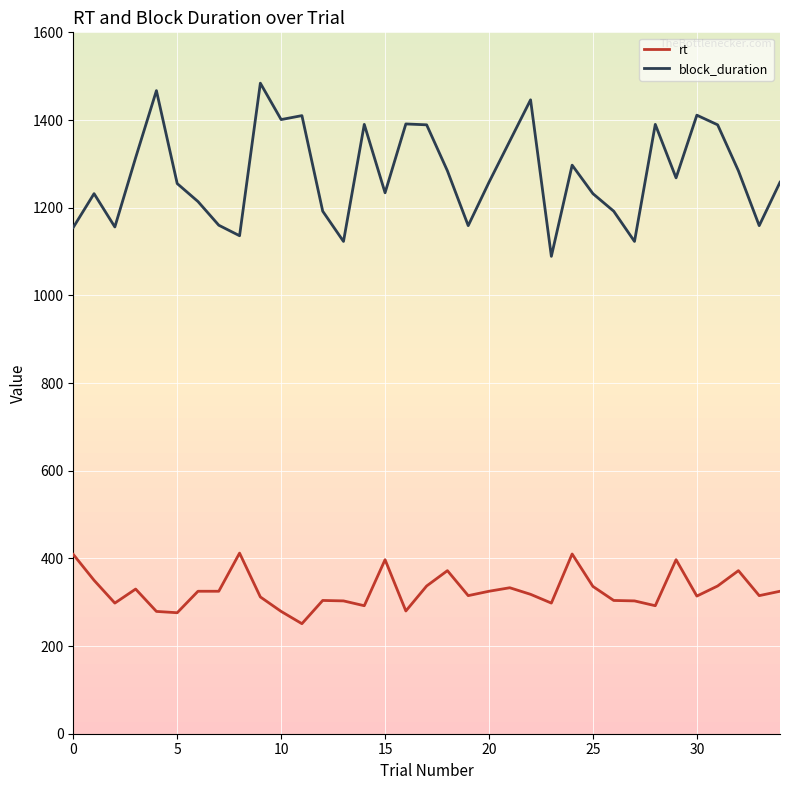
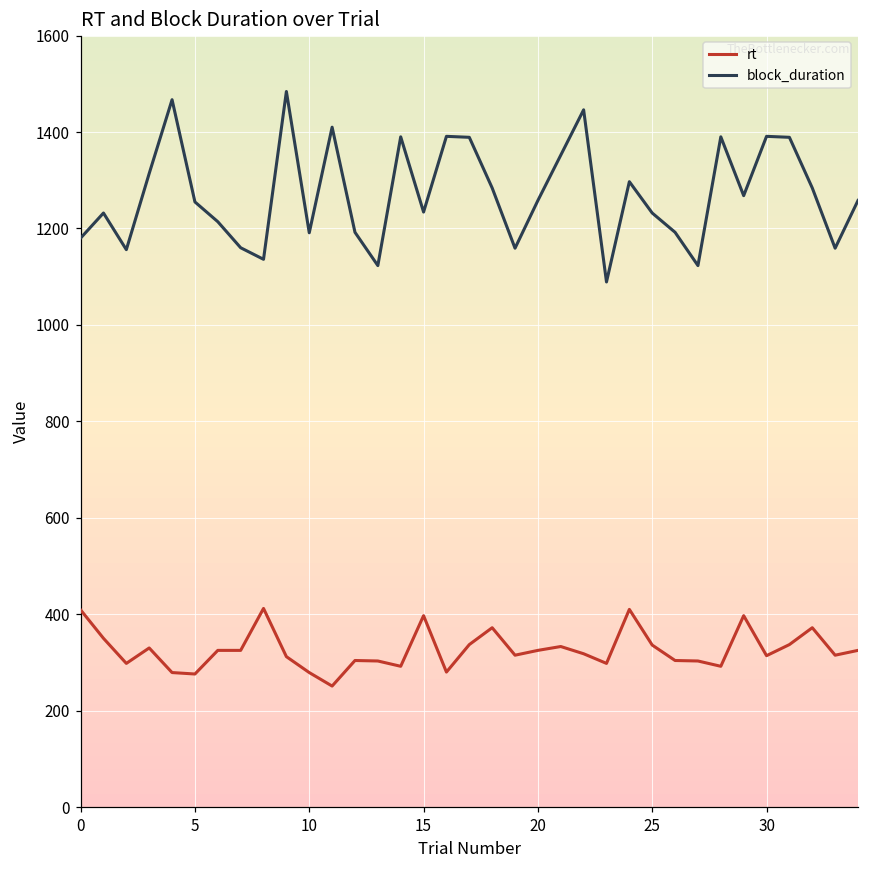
block_duration, 0: 1160 -> 1180
block_duration, 10: 1400 -> 1190
block_duration, 30: 1410 -> 1390
